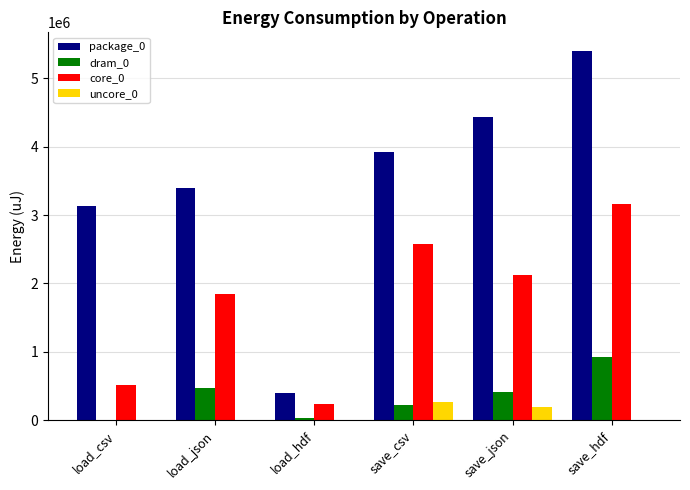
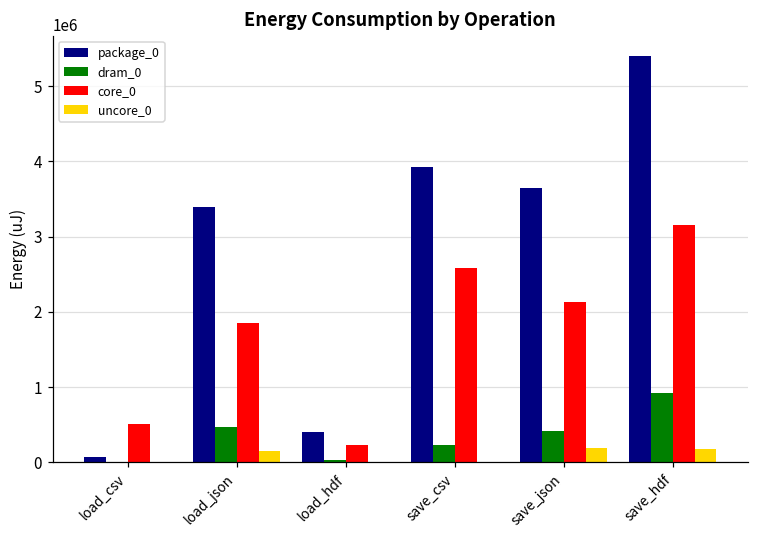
package_0, load_csv: 3100000 -> 100000
uncore_0, load_json: 0 -> 200000
uncore_0, save_csv: 300000 -> 0
package_0, save_json: 4400000 -> 3600000
uncore_0, save_hdf: 0 -> 200000
